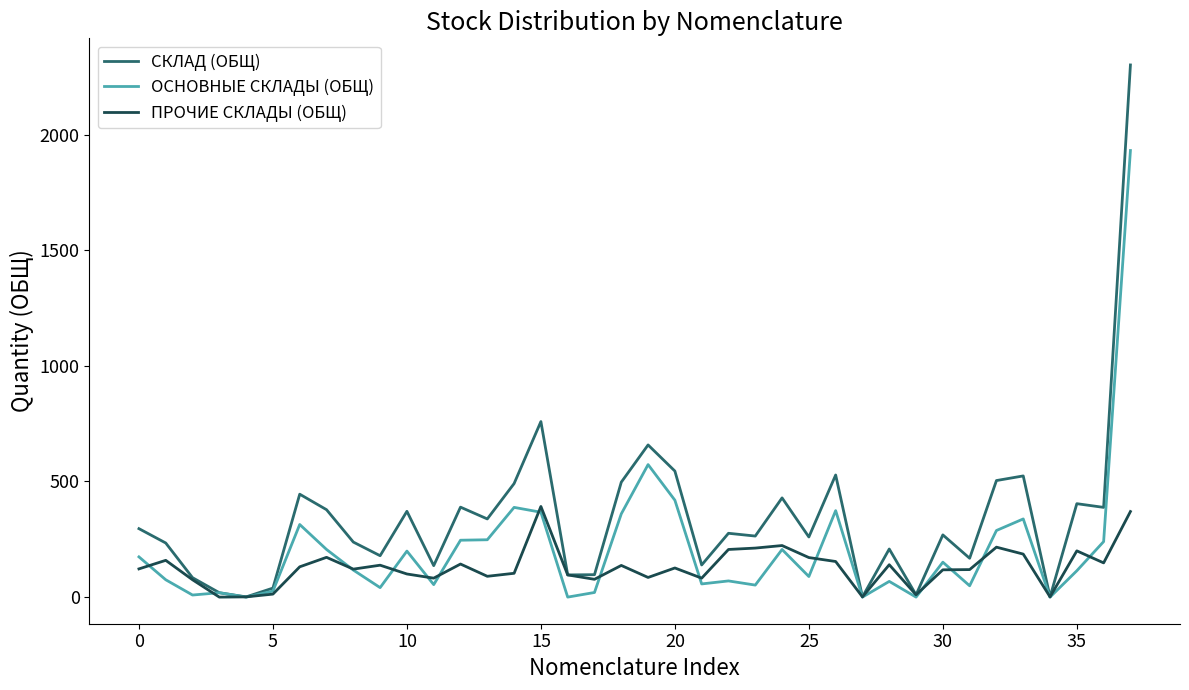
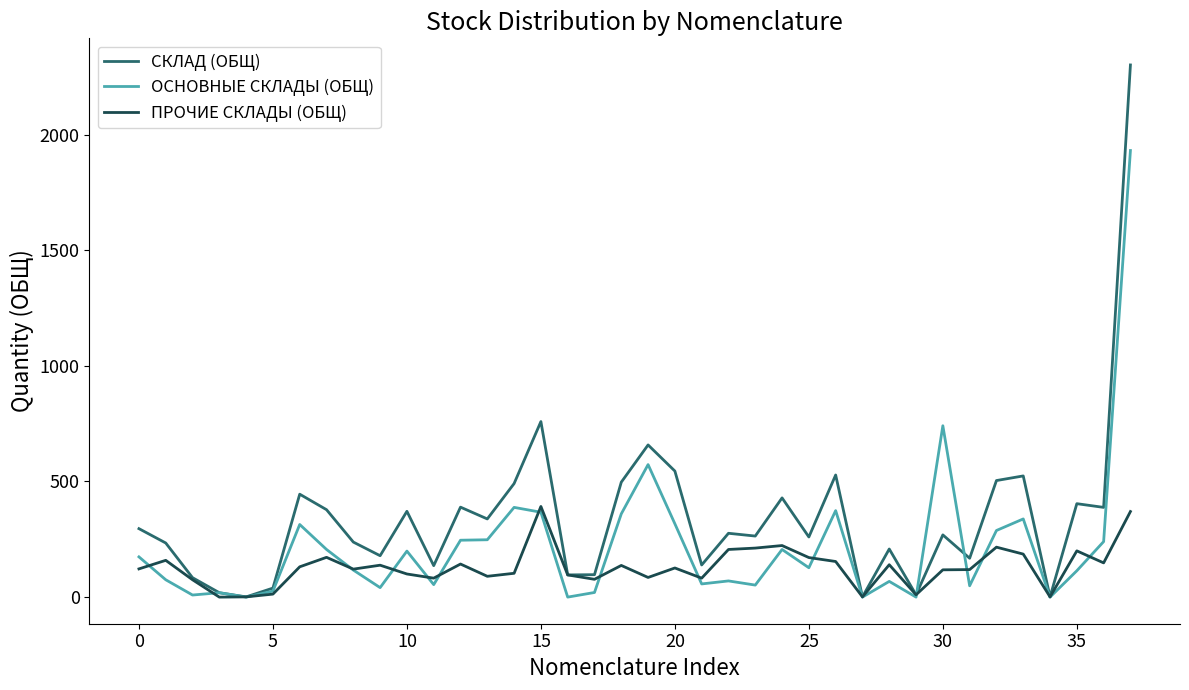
ОСНОВНЫЕ СКЛАДЫ (ОБЩ), 20: 420 -> 320
ОСНОВНЫЕ СКЛАДЫ (ОБЩ), 25: 90 -> 130
ОСНОВНЫЕ СКЛАДЫ (ОБЩ), 30: 150 -> 740
